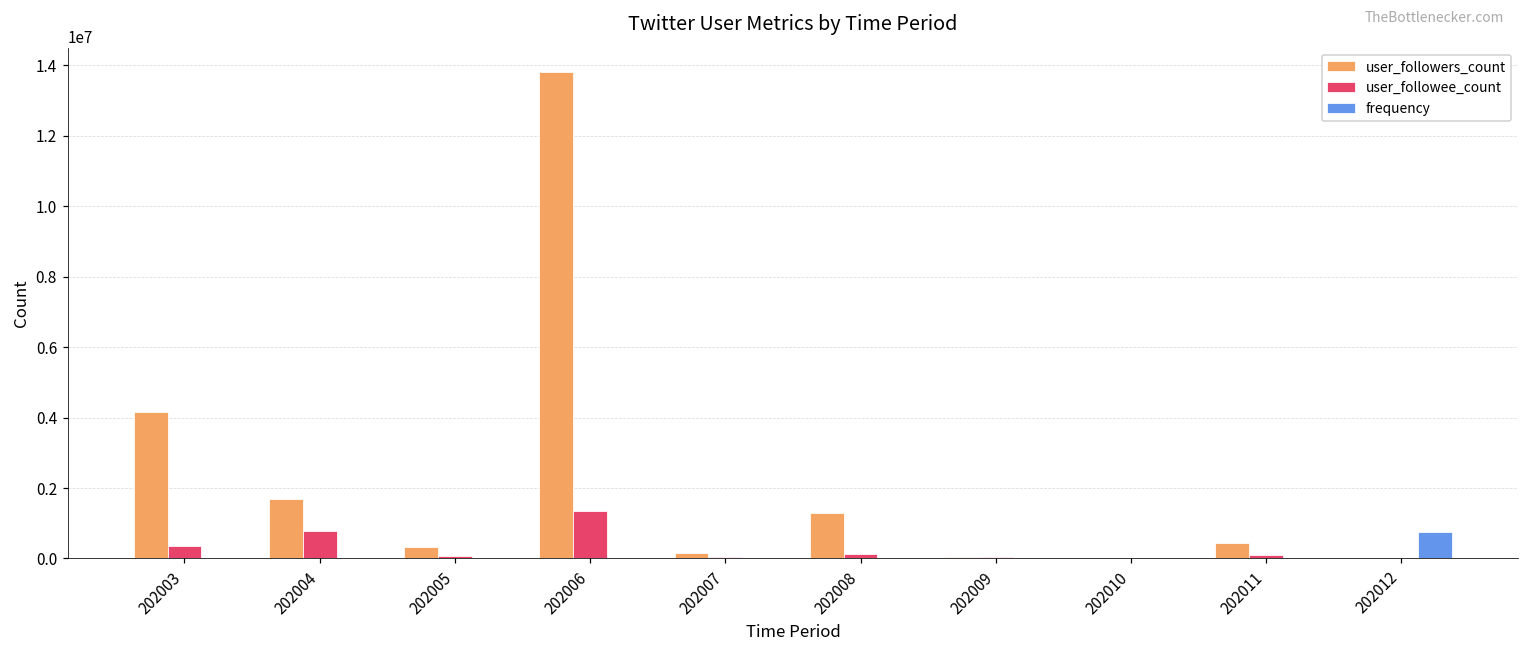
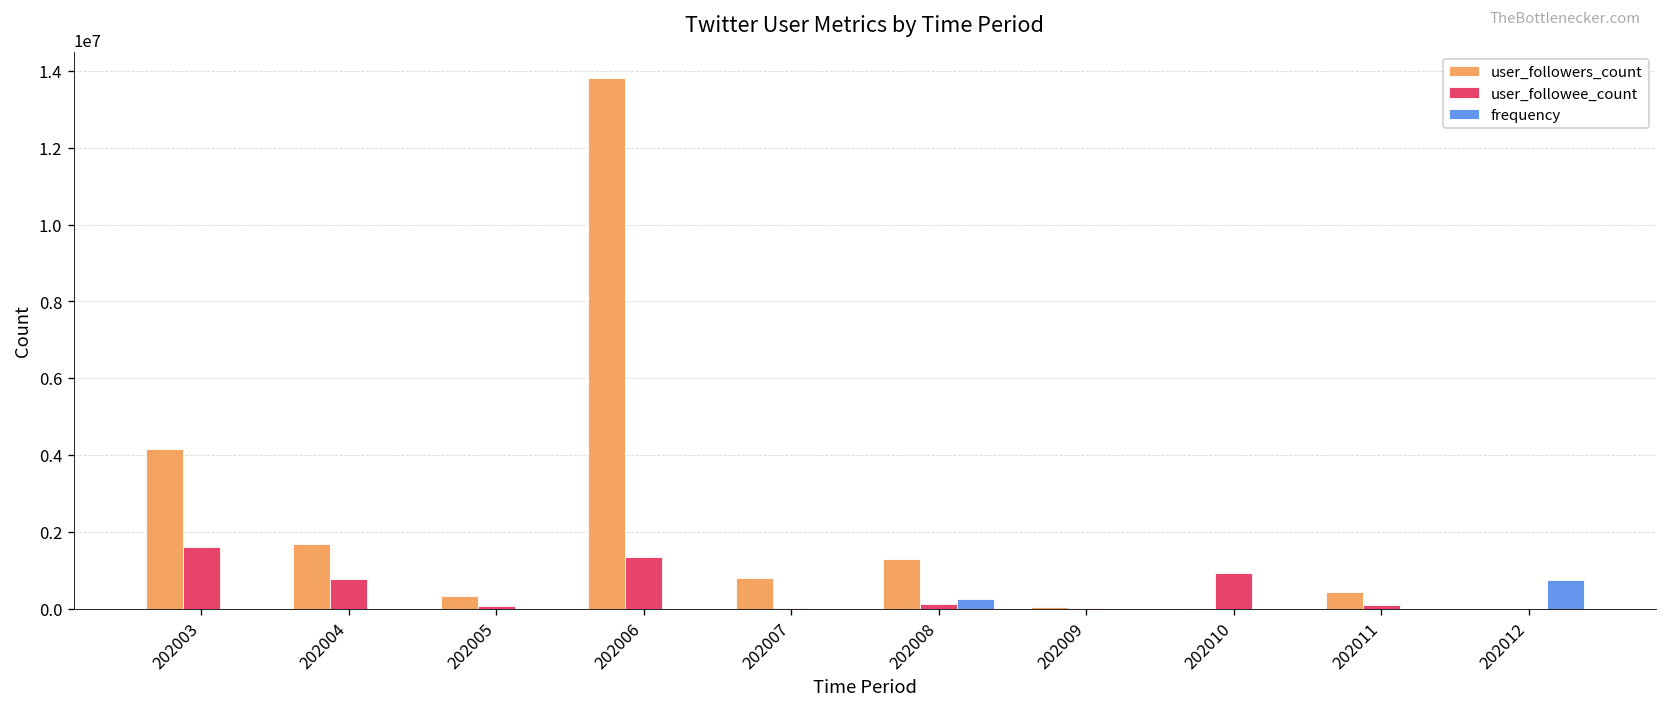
user_followee_count, 202003: 400000 -> 1600000
user_followers_count, 202007: 200000 -> 800000
frequency, 202008: 0 -> 300000
user_followee_count, 202010: 0 -> 900000
